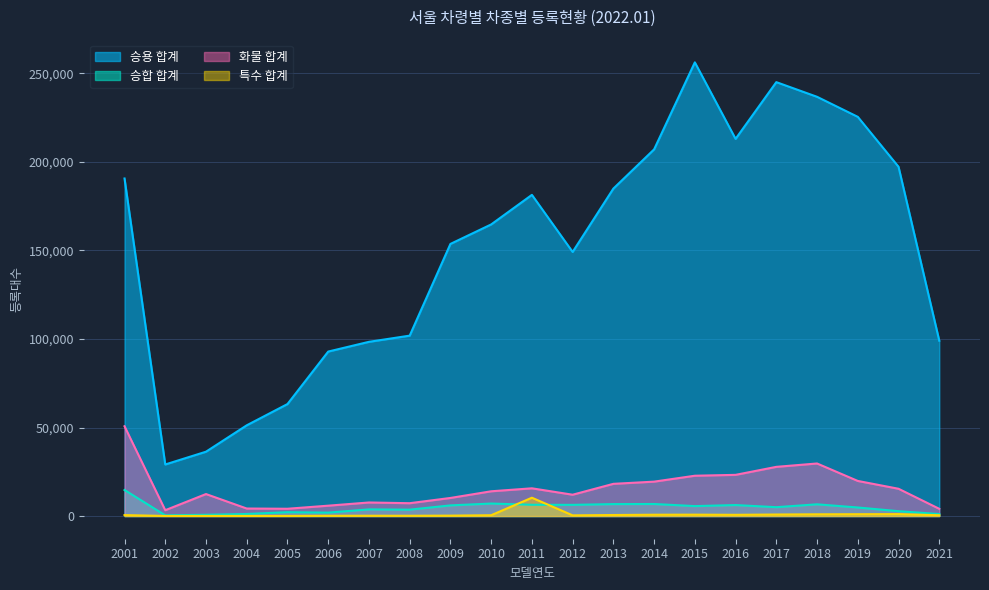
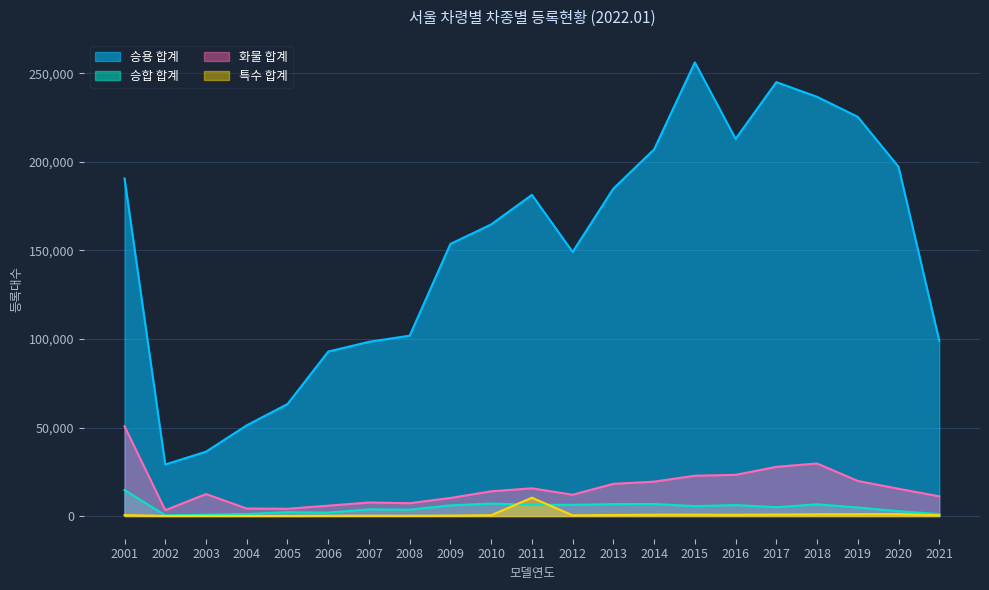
화물 합계, 2021: 4,000 -> 11,000
